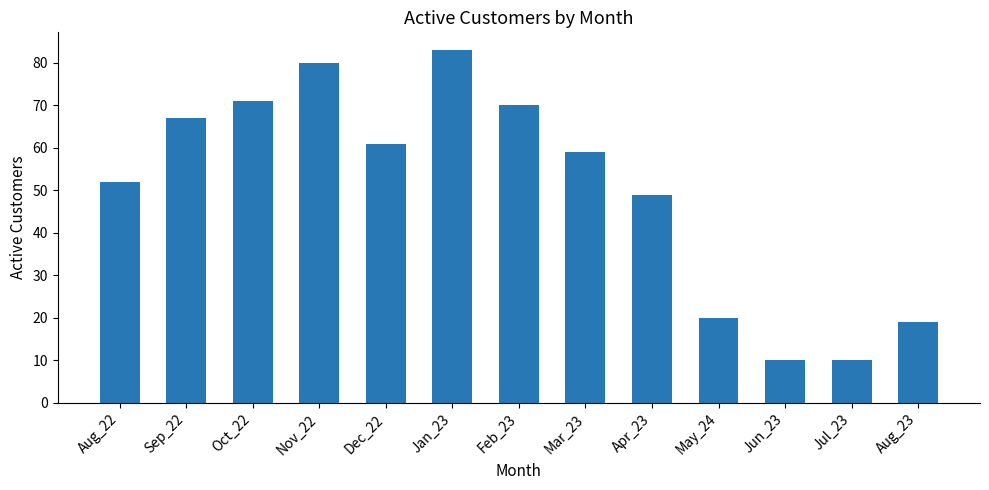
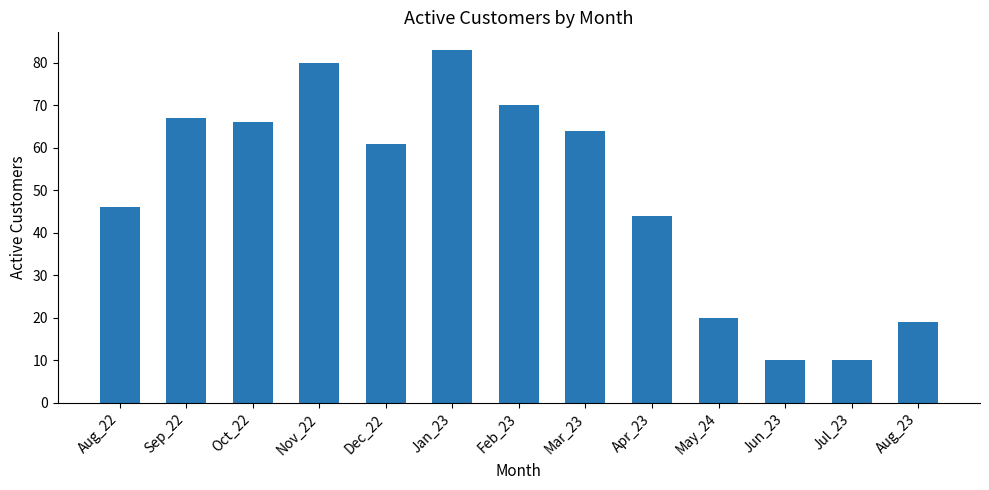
Aug_22: 52 -> 46
Oct_22: 71 -> 66
Mar_23: 59 -> 64
Apr_23: 49 -> 44
